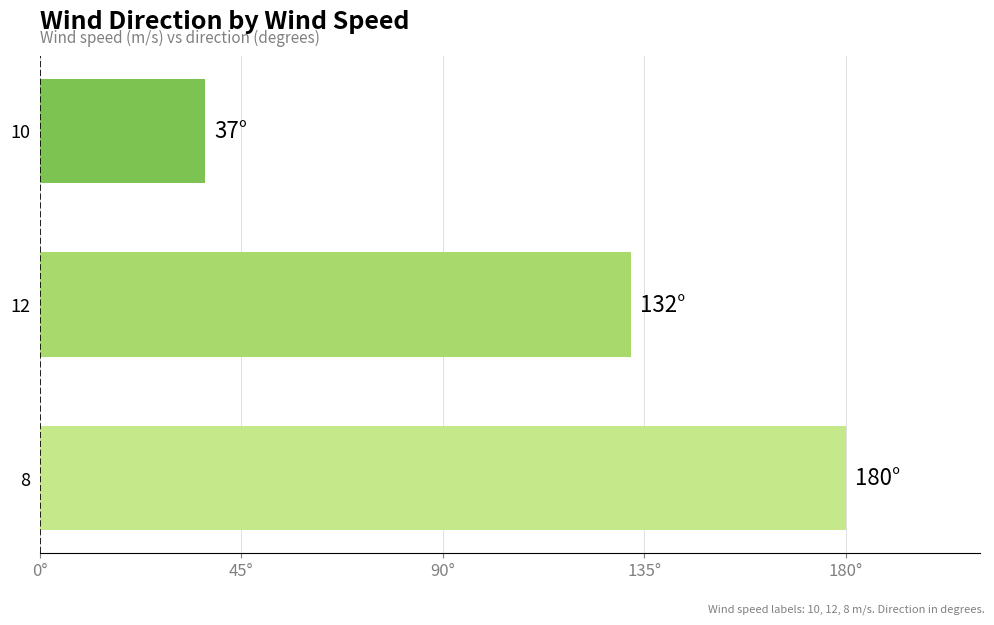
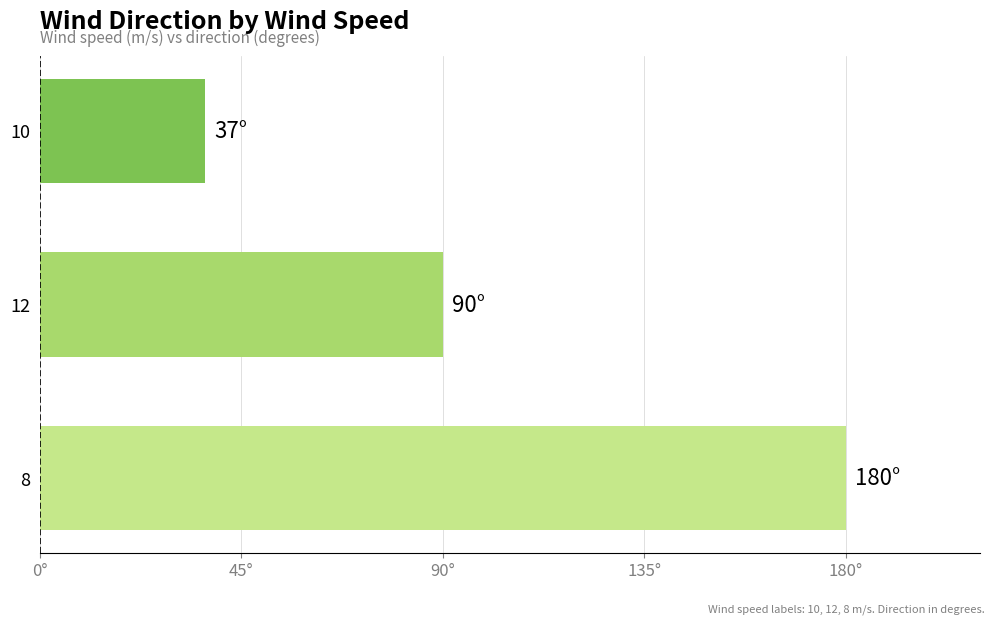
12: 132° -> 90°
